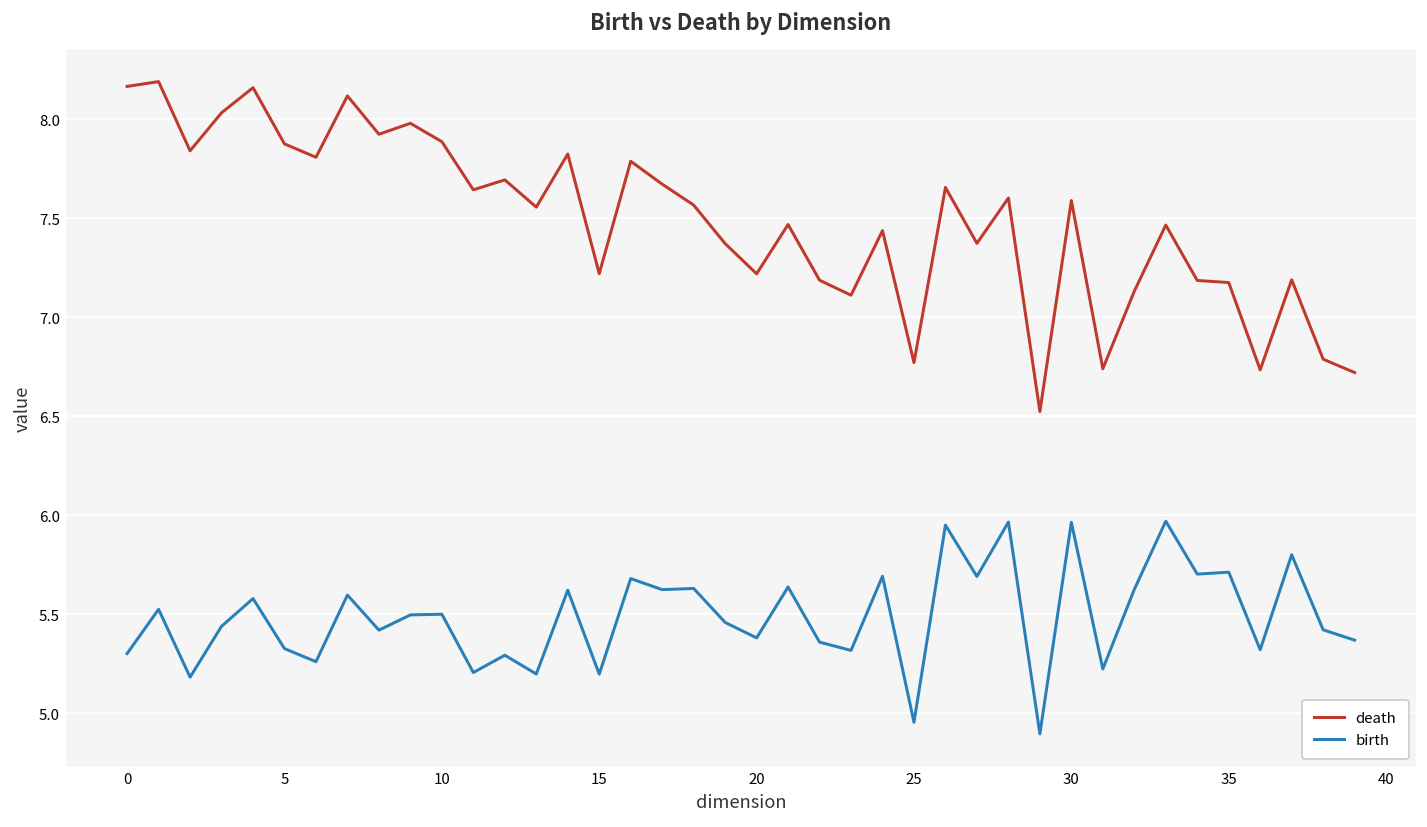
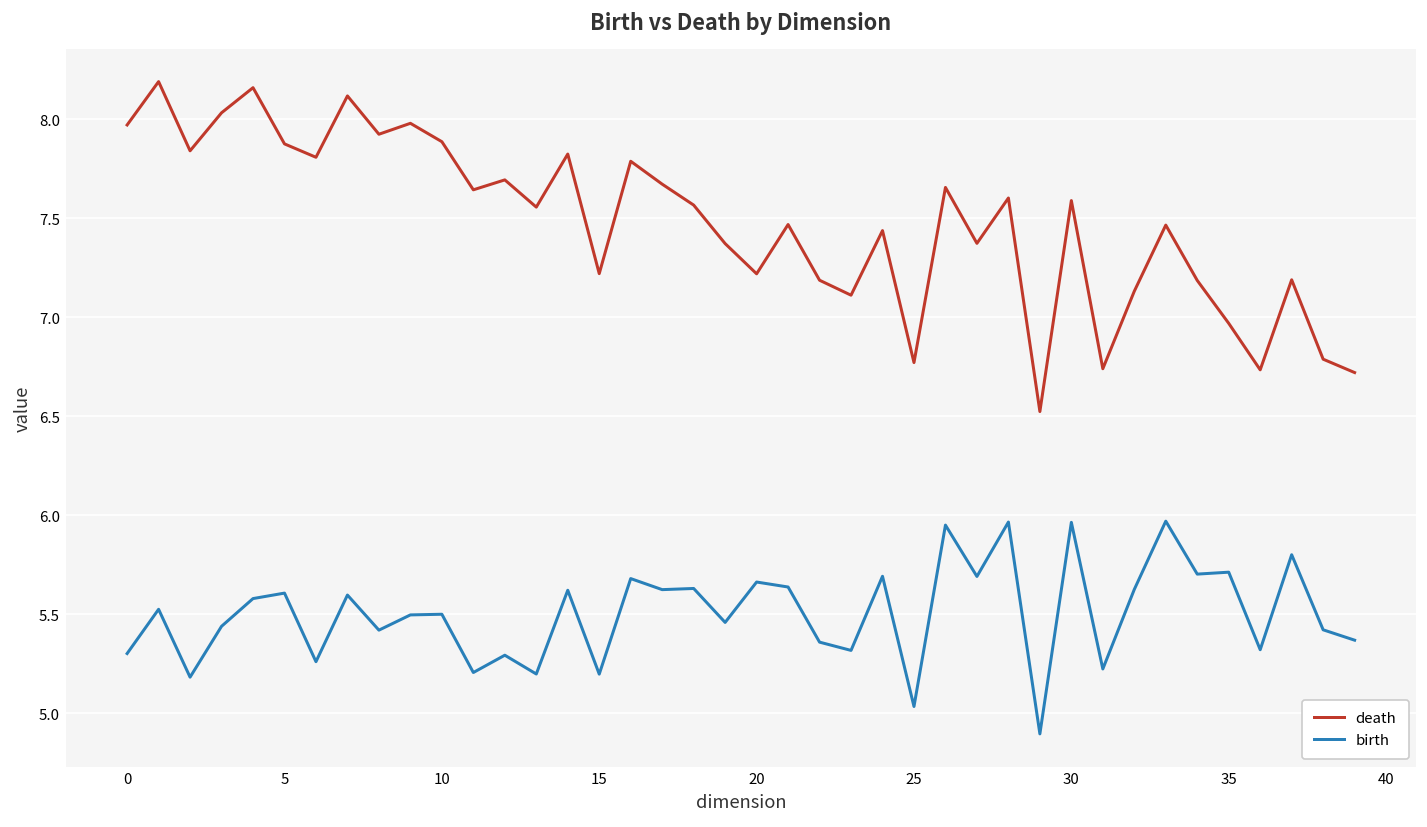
death, 0: 8.16 -> 7.97
birth, 5: 5.33 -> 5.61
birth, 20: 5.38 -> 5.66
birth, 25: 4.95 -> 5.03
death, 35: 7.17 -> 6.97
